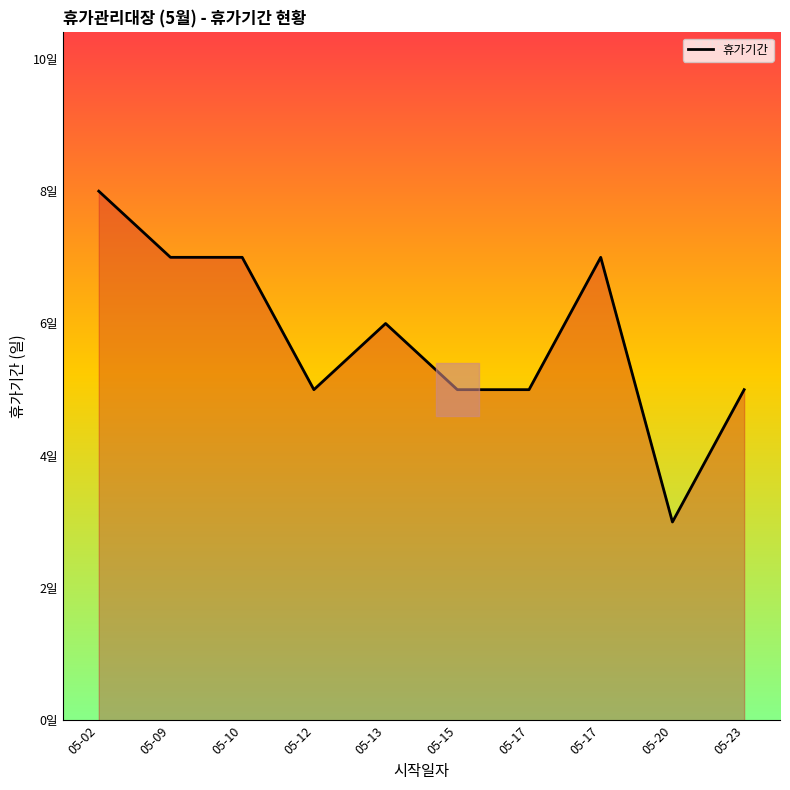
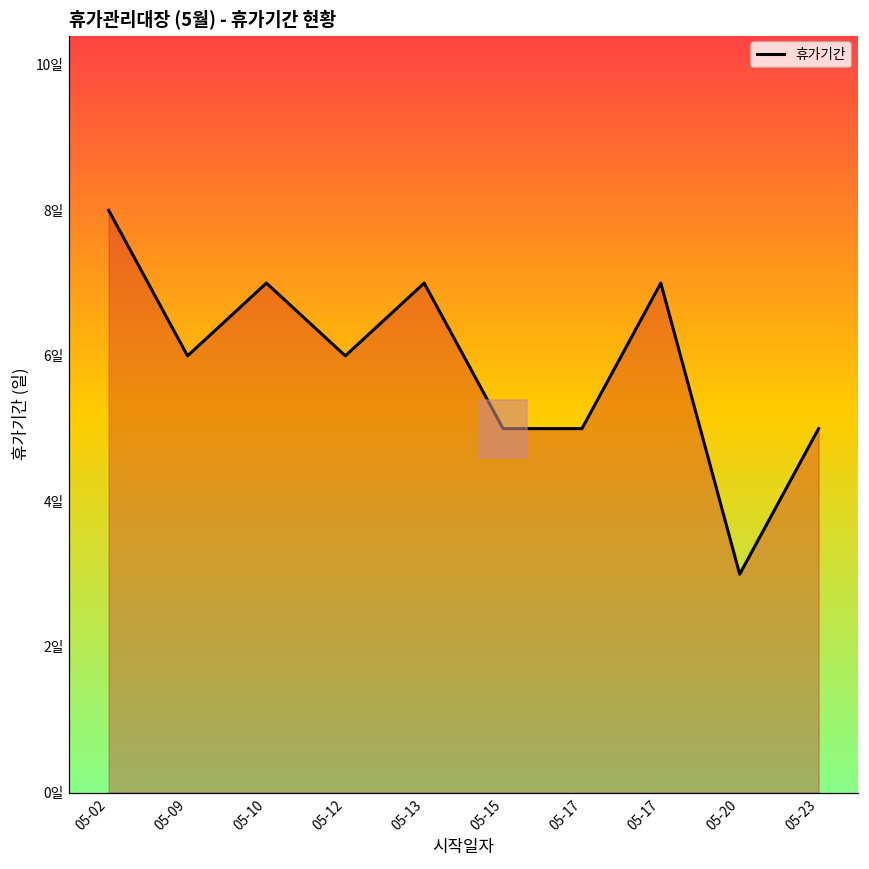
휴가기간, 05-09: 7일 -> 6일
휴가기간, 05-12: 5일 -> 6일
휴가기간, 05-13: 6일 -> 7일
